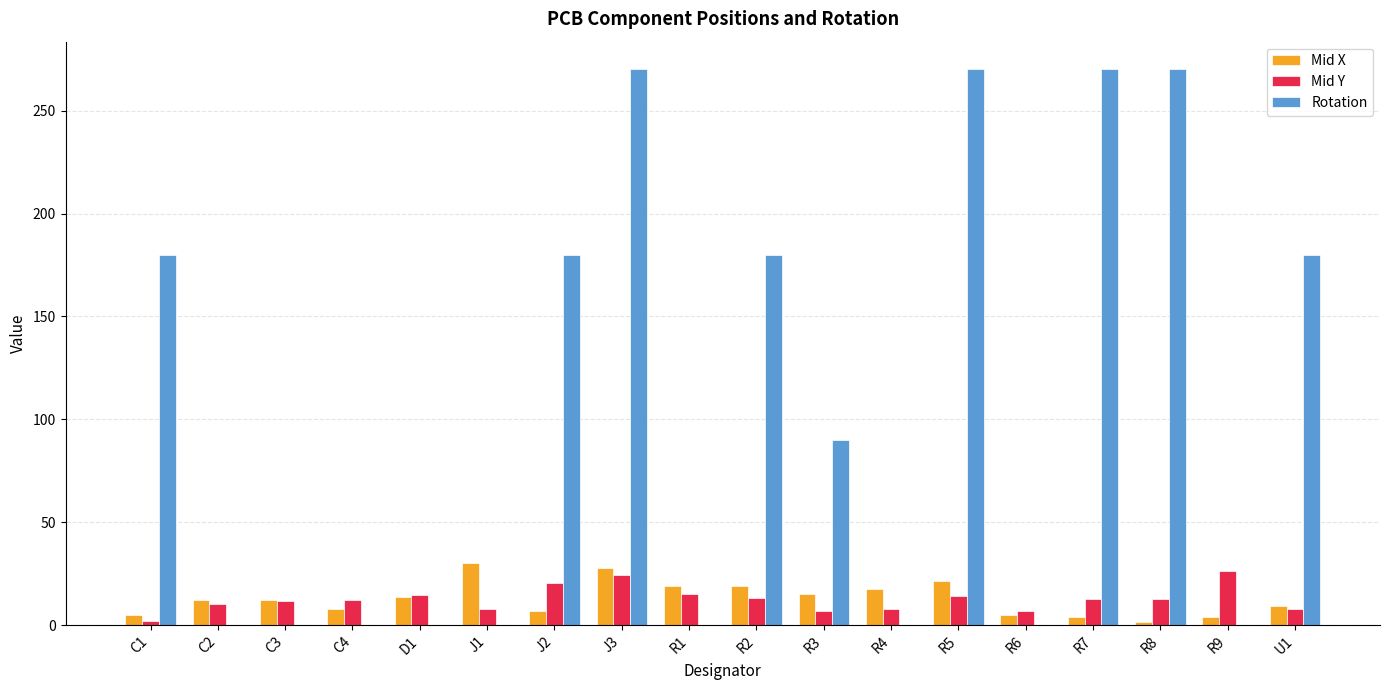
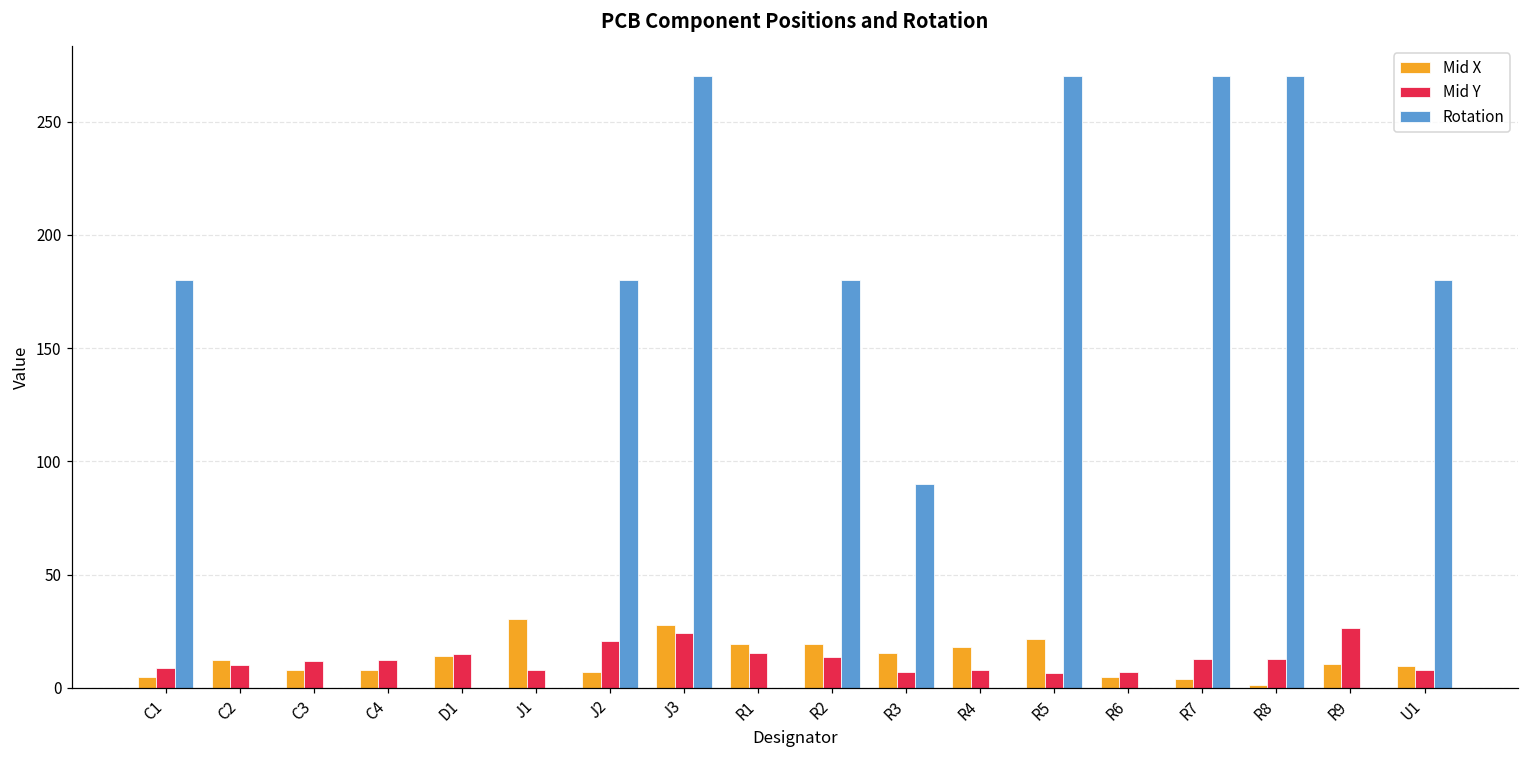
Mid Y, C1: 2 -> 9
Mid X, C3: 12 -> 8
Mid Y, R5: 14 -> 6
Mid X, R9: 4 -> 10
